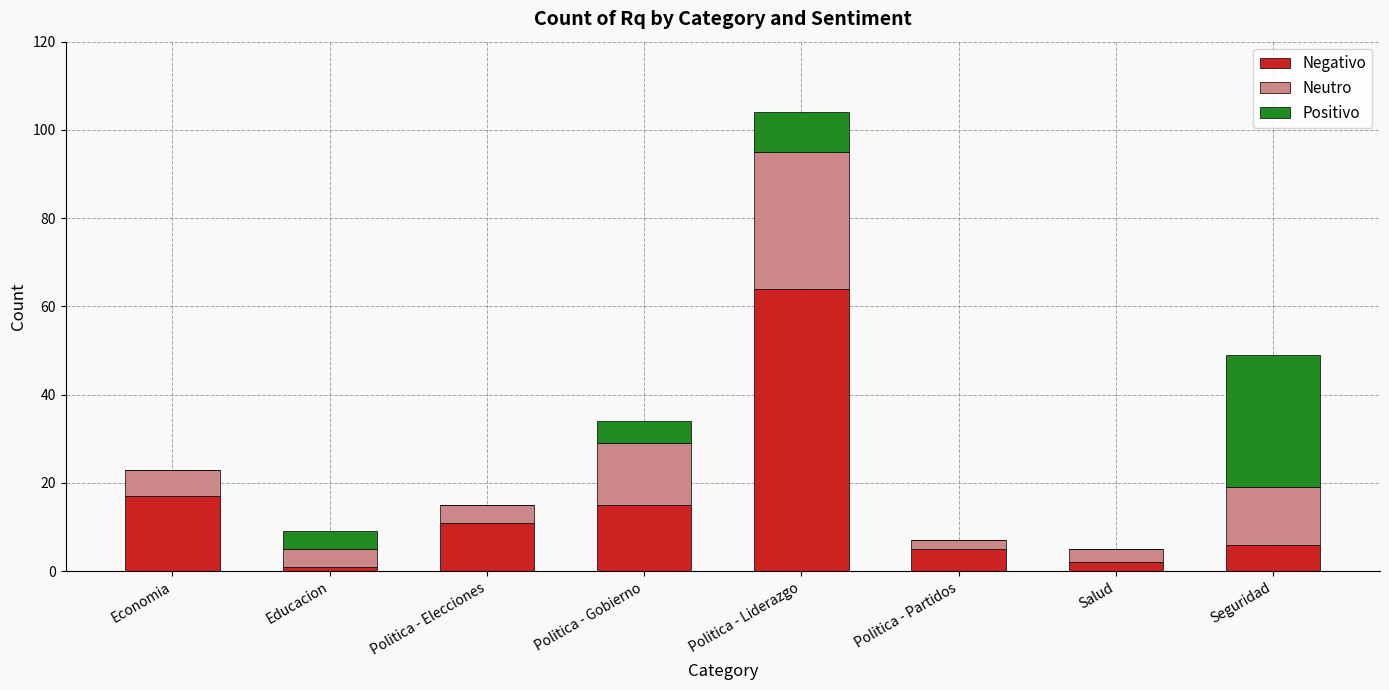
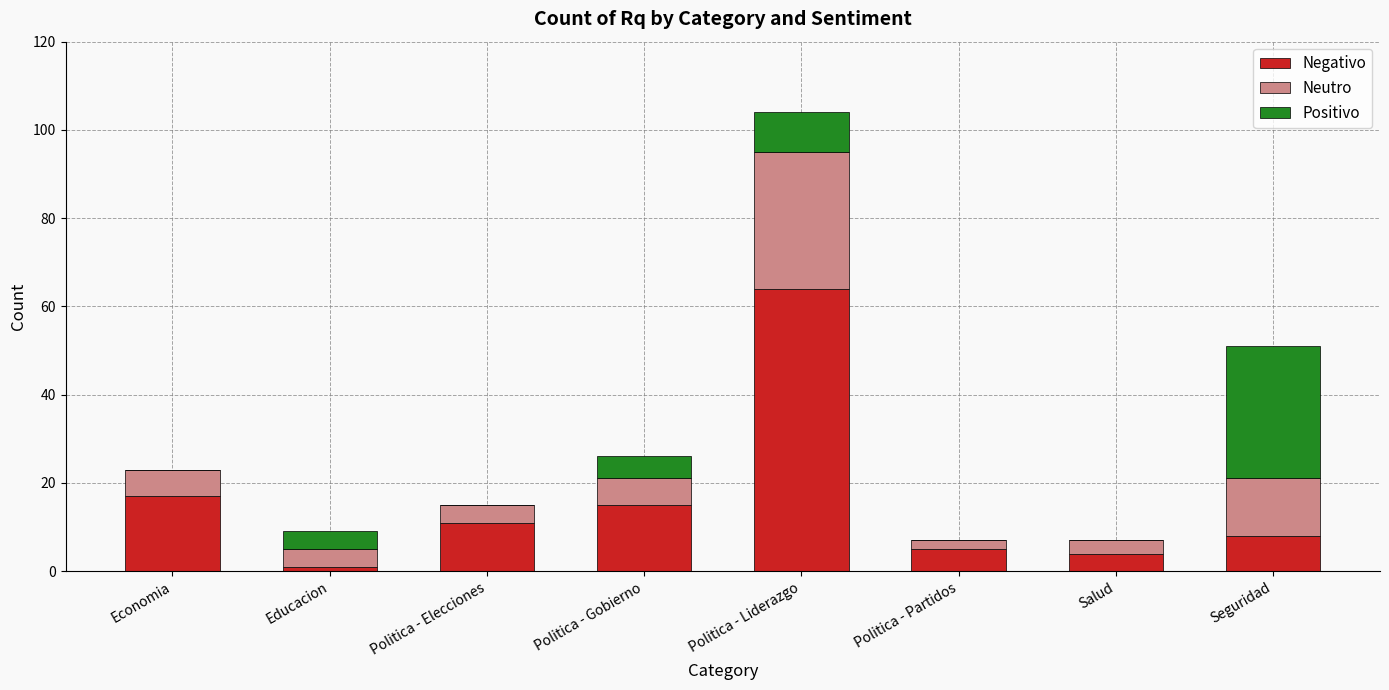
Neutro, Politica - Gobierno: 14 -> 6
Negativo, Salud: 2 -> 4
Negativo, Seguridad: 6 -> 8
